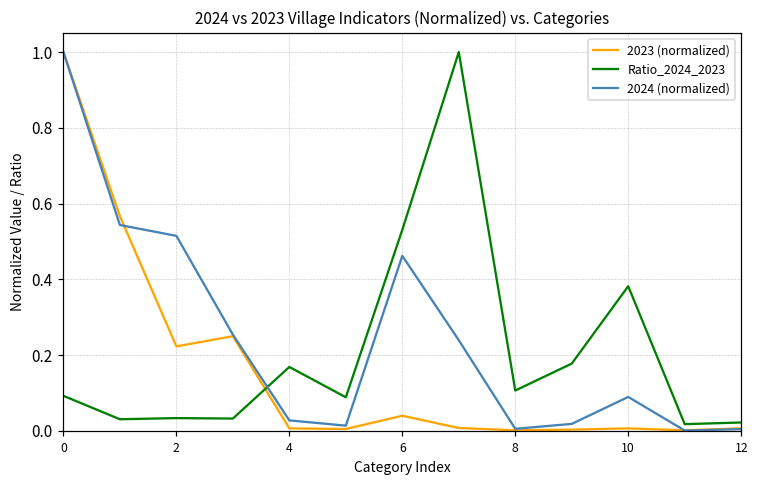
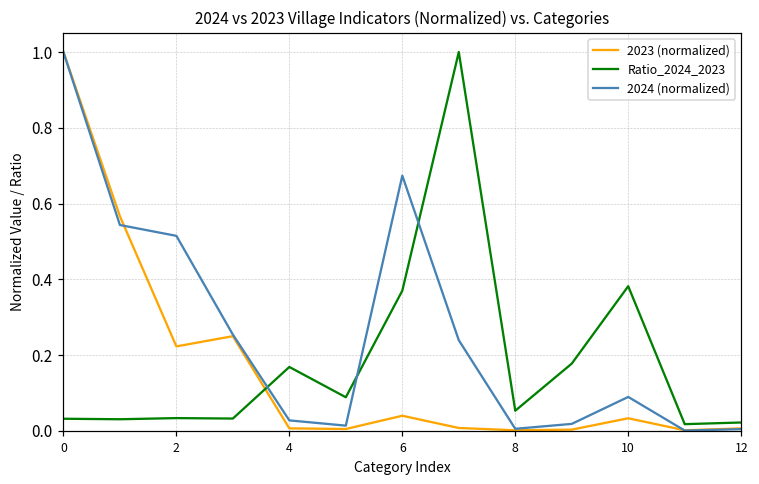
Ratio_2024_2023, 0: 0.09 -> 0.03
Ratio_2024_2023, 6: 0.53 -> 0.37
2024 (normalized), 6: 0.46 -> 0.67
Ratio_2024_2023, 8: 0.11 -> 0.05
2023 (normalized), 10: 0.01 -> 0.03
